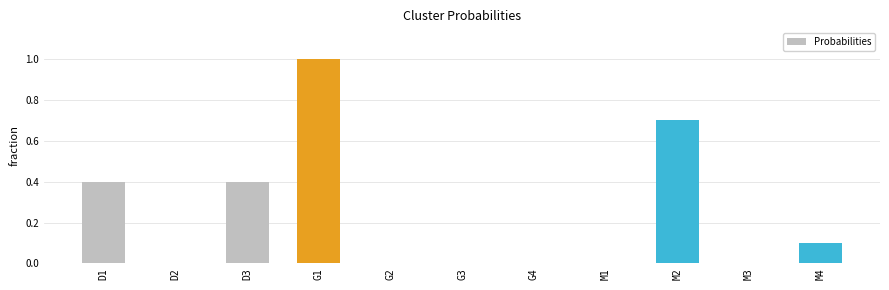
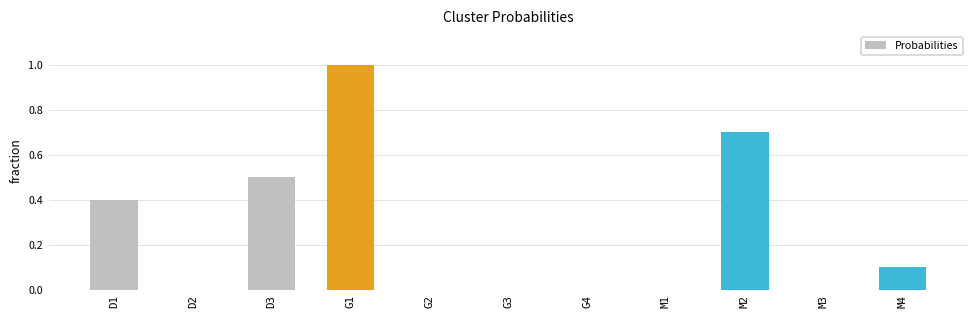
D3: 0.4 -> 0.5
